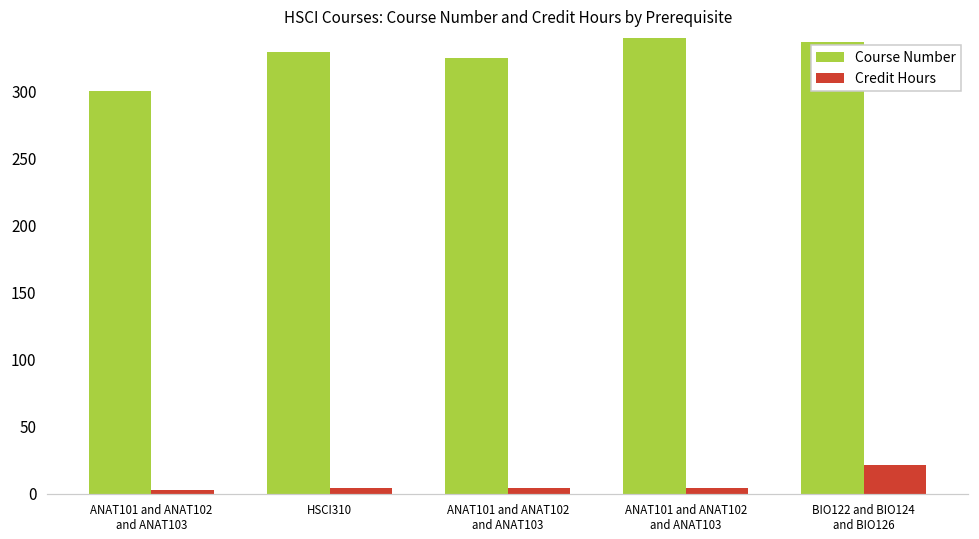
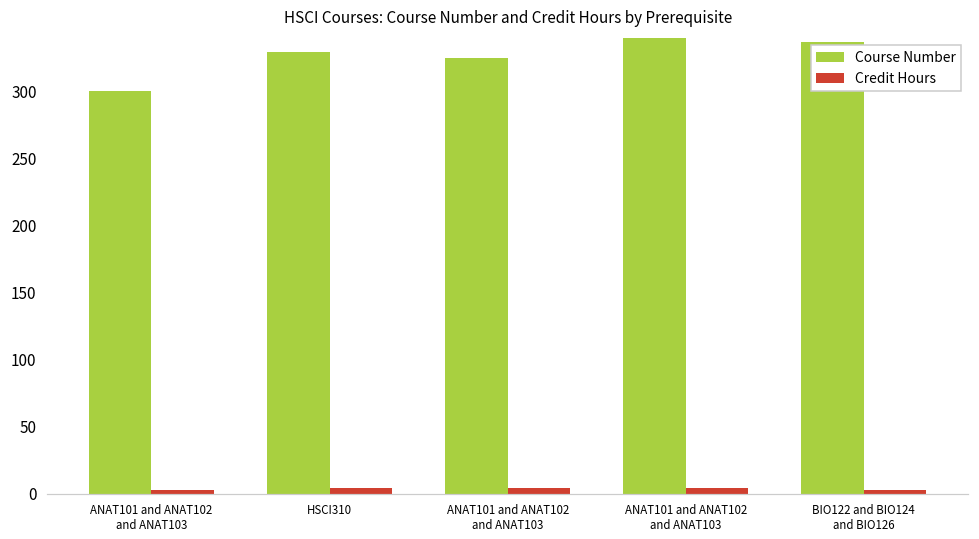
Credit Hours, BIO122 and BIO124 and BIO126: 21 -> 3
